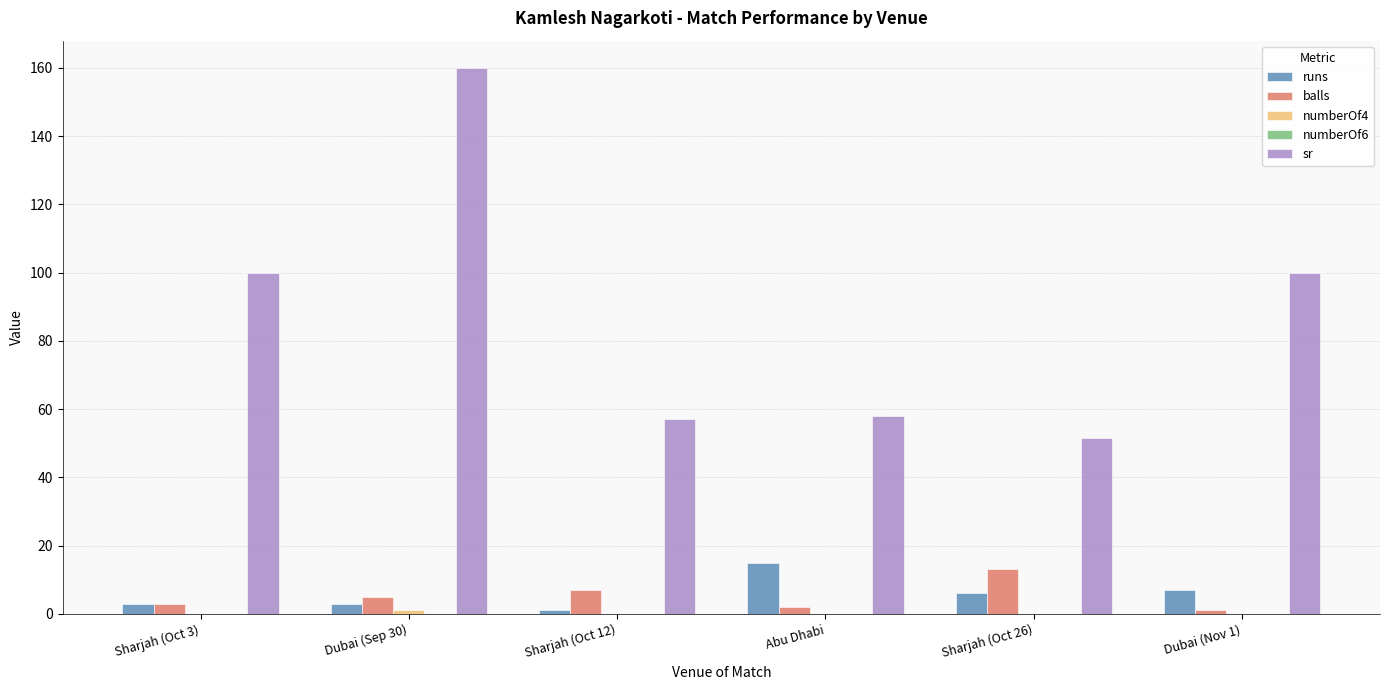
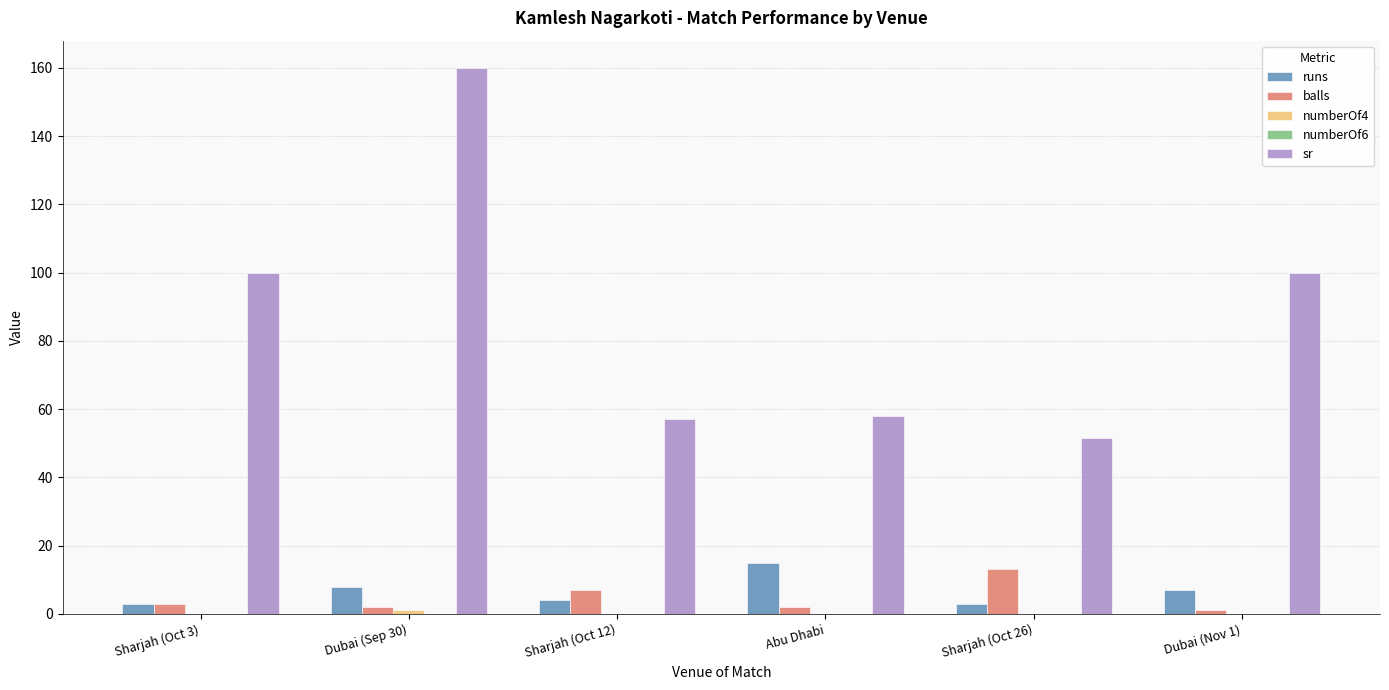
runs, Dubai (Sep 30): 3 -> 8
balls, Dubai (Sep 30): 5 -> 2
runs, Sharjah (Oct 12): 1 -> 4
runs, Sharjah (Oct 26): 6 -> 3
